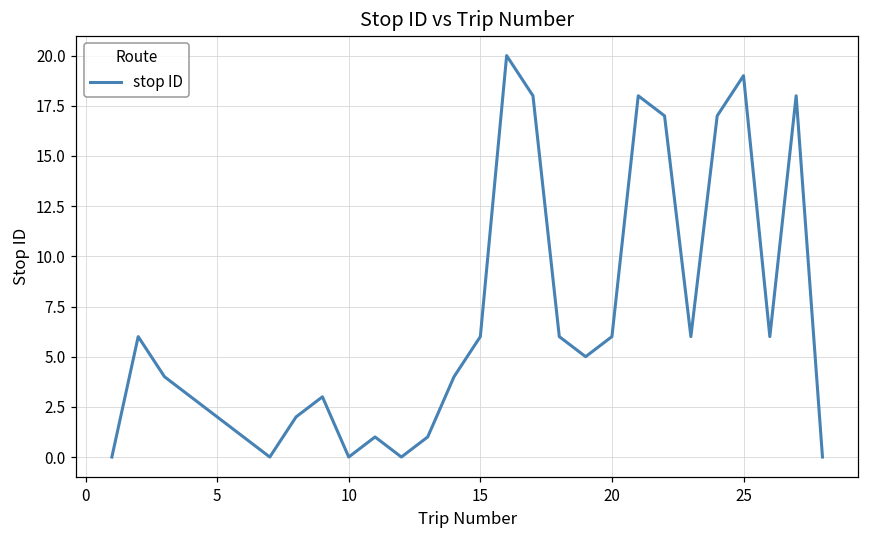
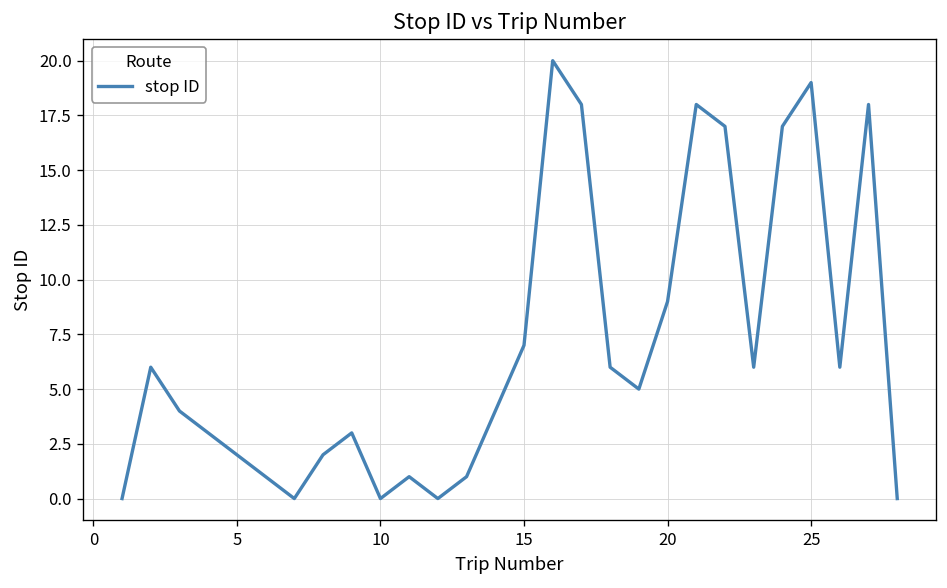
15: 6 -> 7
20: 6 -> 9
